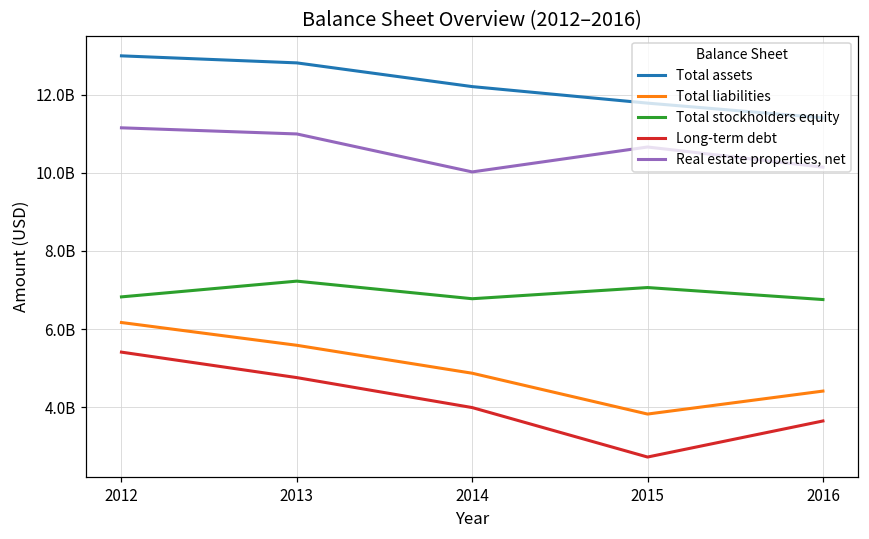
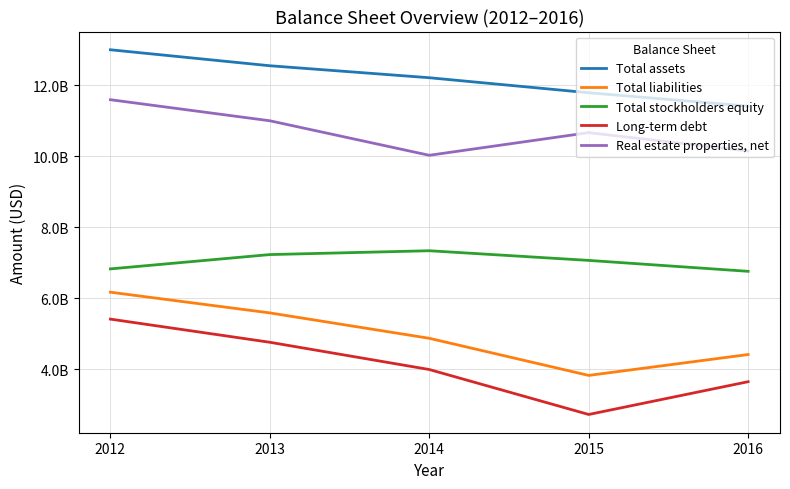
Real estate properties, net, 2012: 11200000000 -> 11600000000
Total assets, 2013: 12800000000 -> 12500000000
Total stockholders equity, 2014: 6800000000 -> 7300000000
